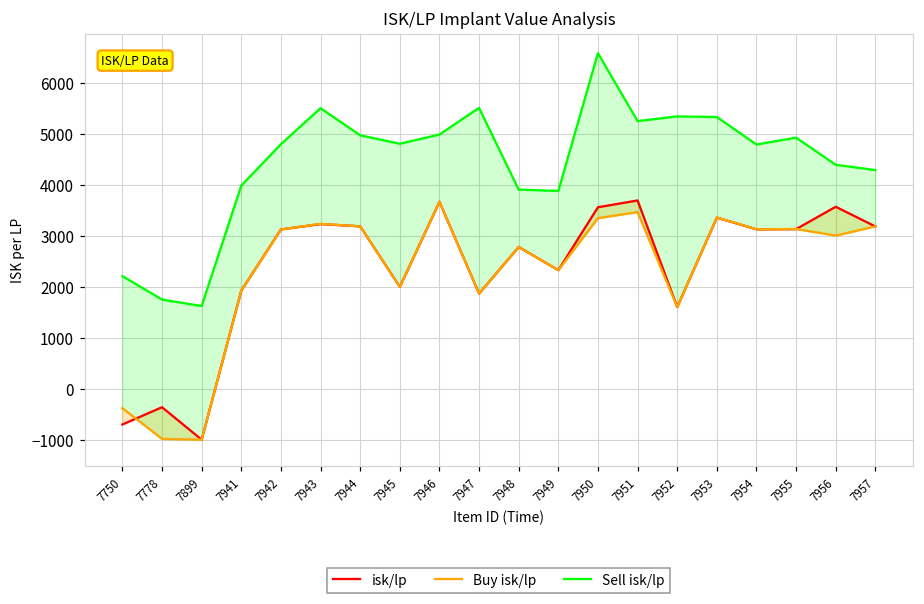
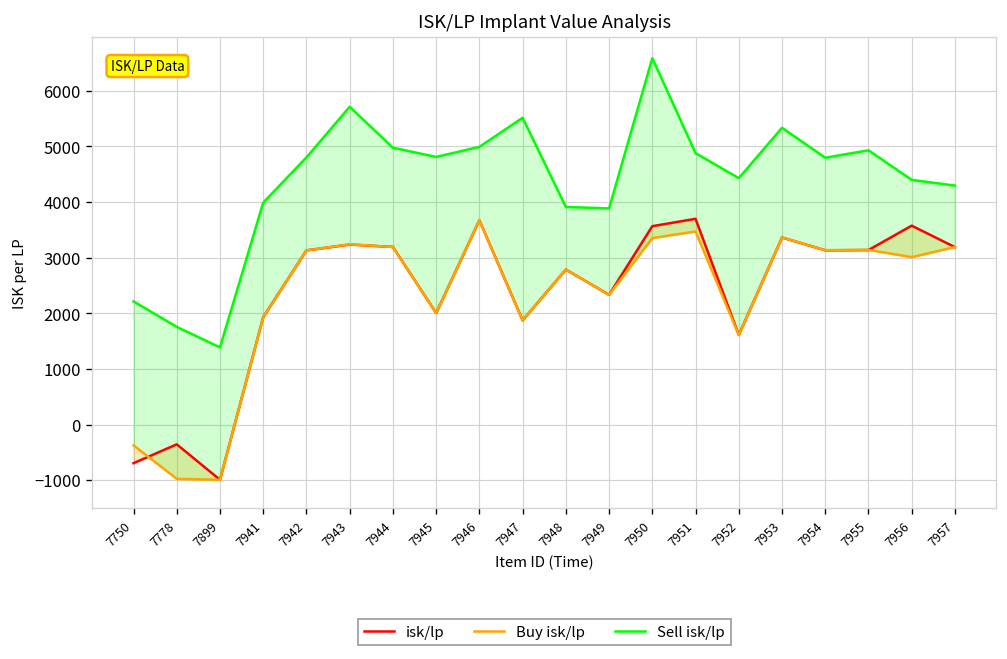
Sell isk/lp, 7899: 1600 -> 1400
Sell isk/lp, 7943: 5500 -> 5700
Sell isk/lp, 7951: 5300 -> 4900
Sell isk/lp, 7952: 5300 -> 4400
